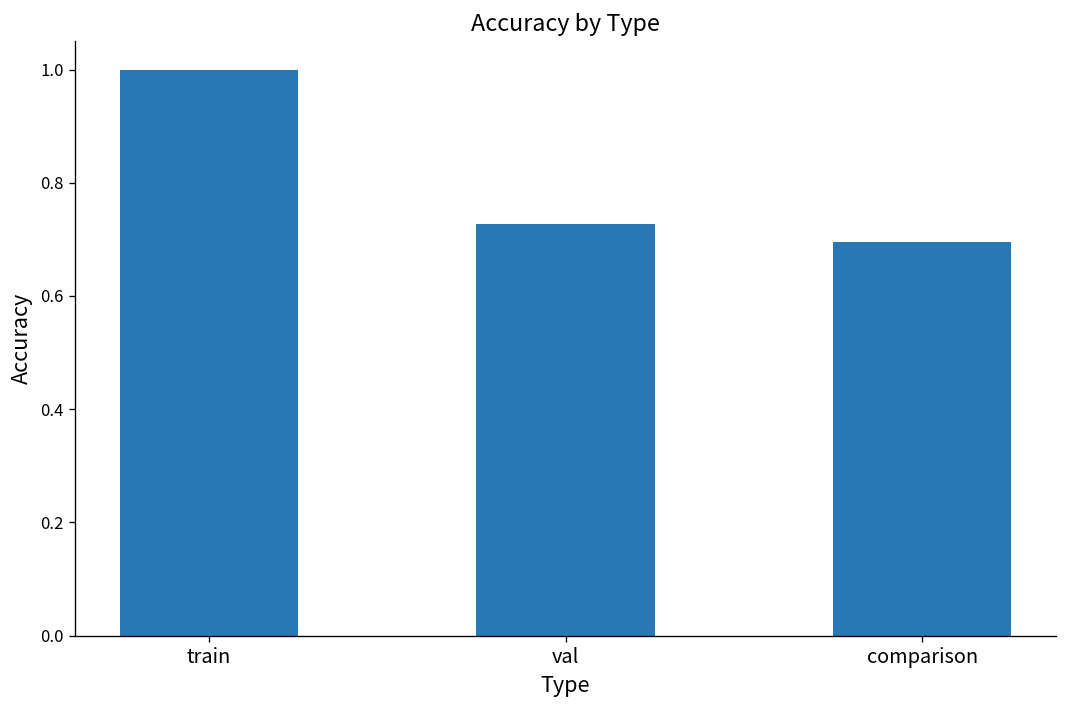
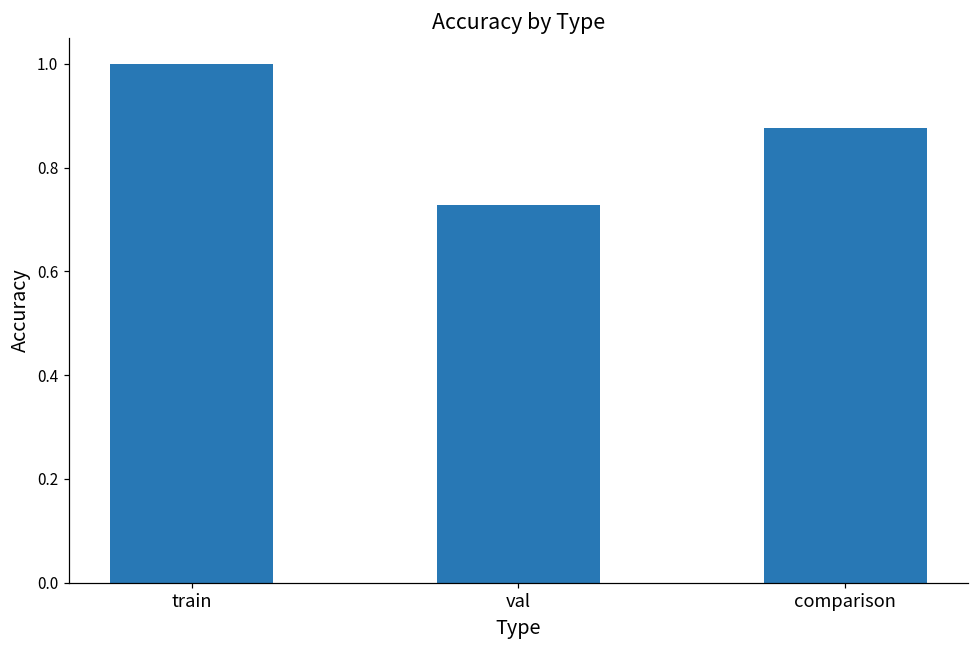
comparison: 0.70 -> 0.88
